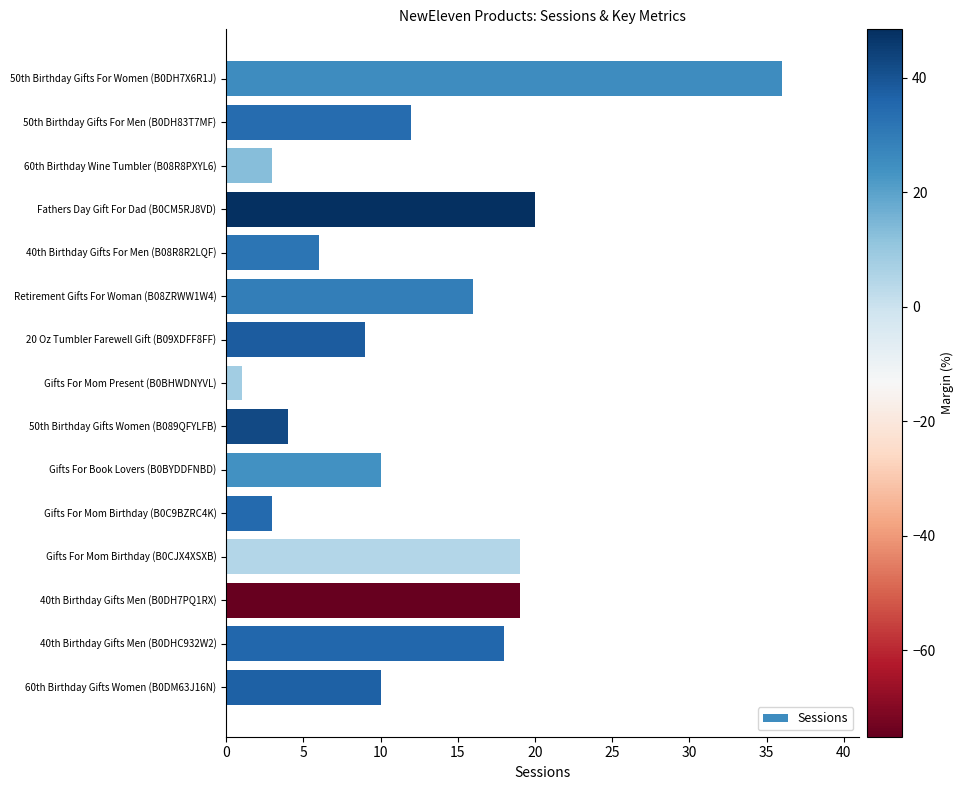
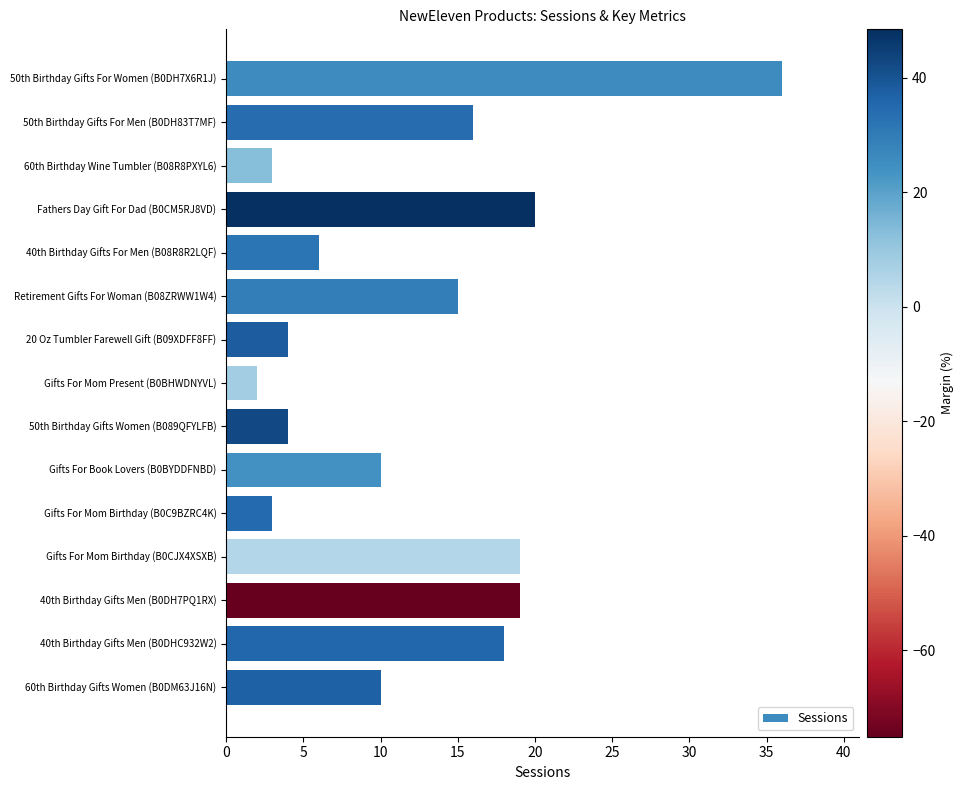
50th Birthday Gifts For Men (B0DH83T7MF): 12 -> 16
Retirement Gifts For Woman (B08ZRWW1W4): 16 -> 15
20 Oz Tumbler Farewell Gift (B09XDFF8FF): 9 -> 4
Gifts For Mom Present (B0BHWDNYVL): 1 -> 2
